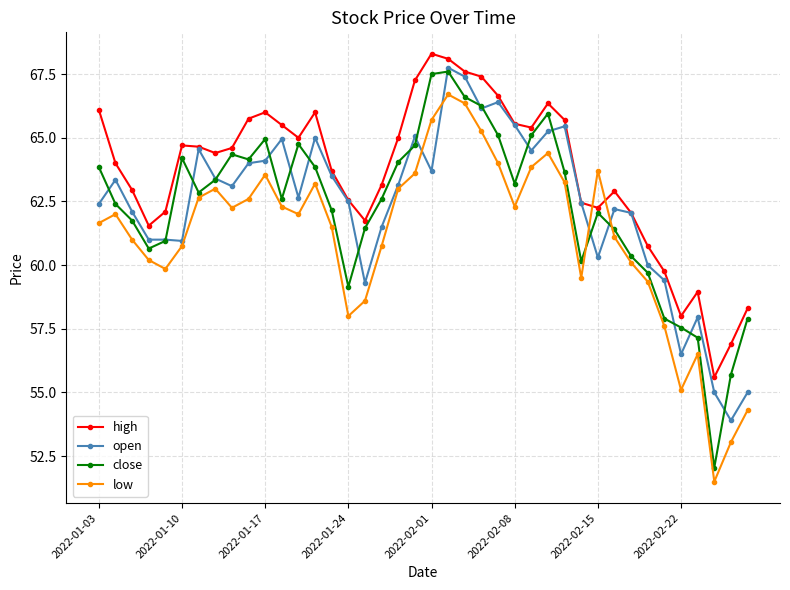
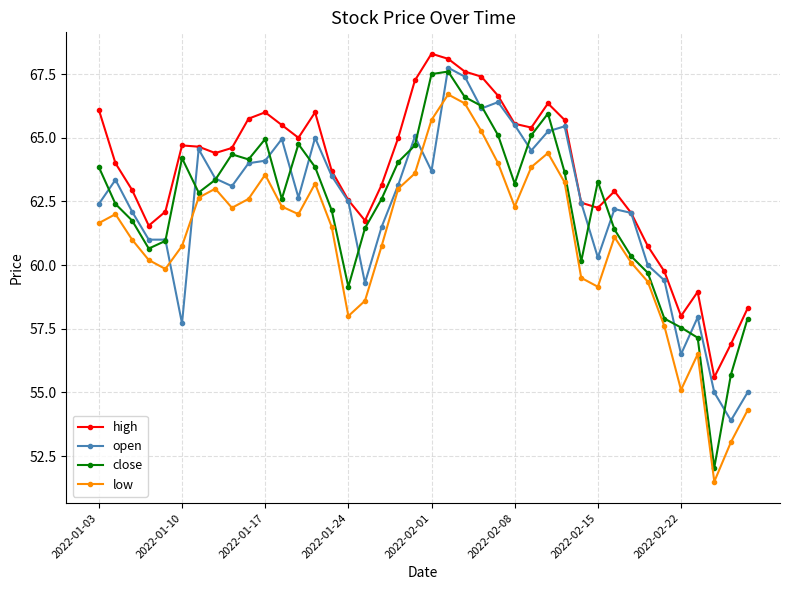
open, 2022-01-10: 61.0 -> 57.7
close, 2022-02-15: 62.1 -> 63.3
low, 2022-02-15: 63.7 -> 59.2
